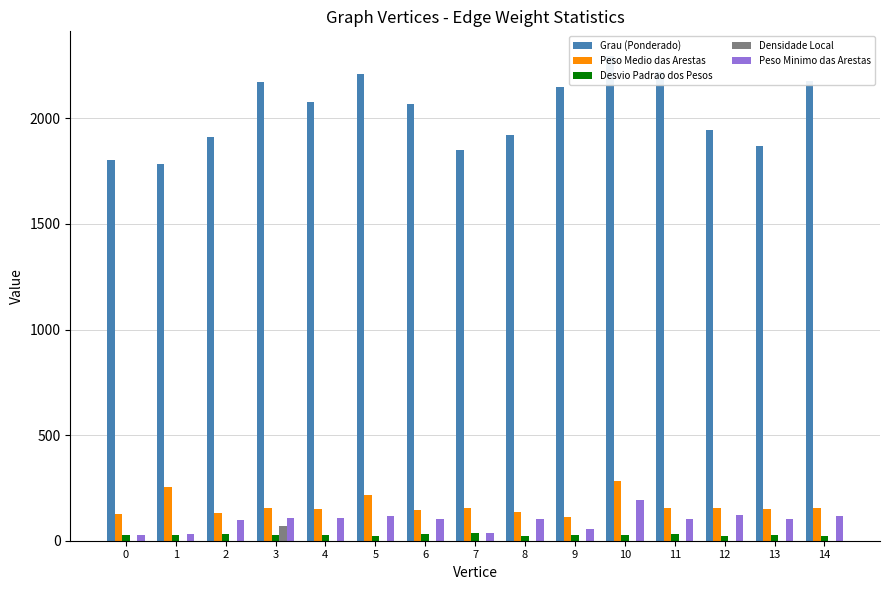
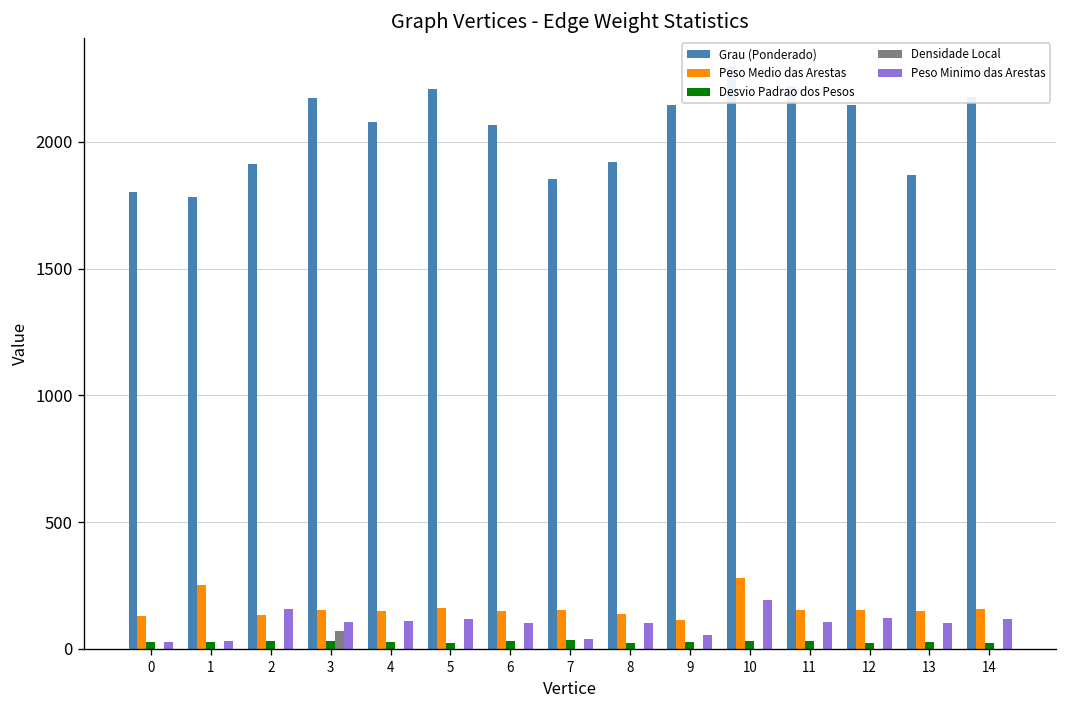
Peso Minimo das Arestas, 2: 100 -> 160
Peso Medio das Arestas, 5: 220 -> 160
Grau (Ponderado), 12: 1940 -> 2140
